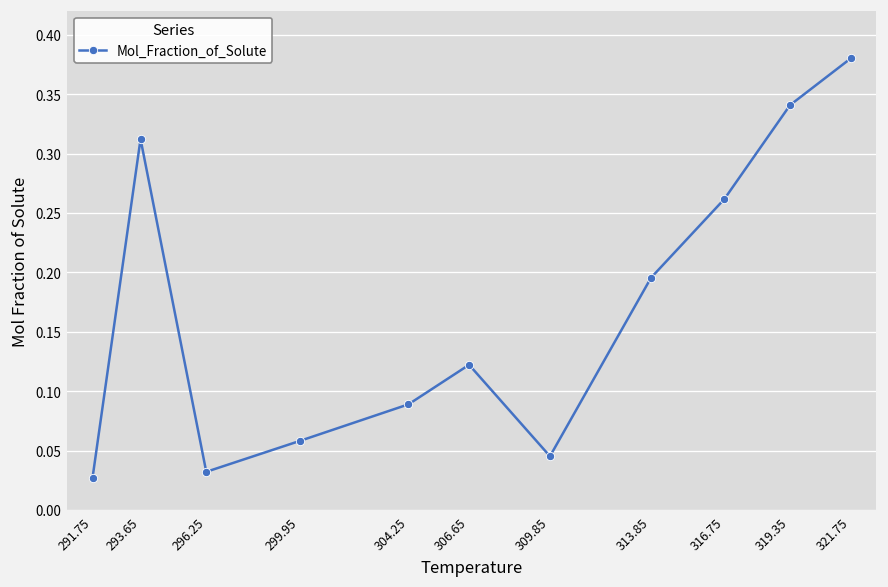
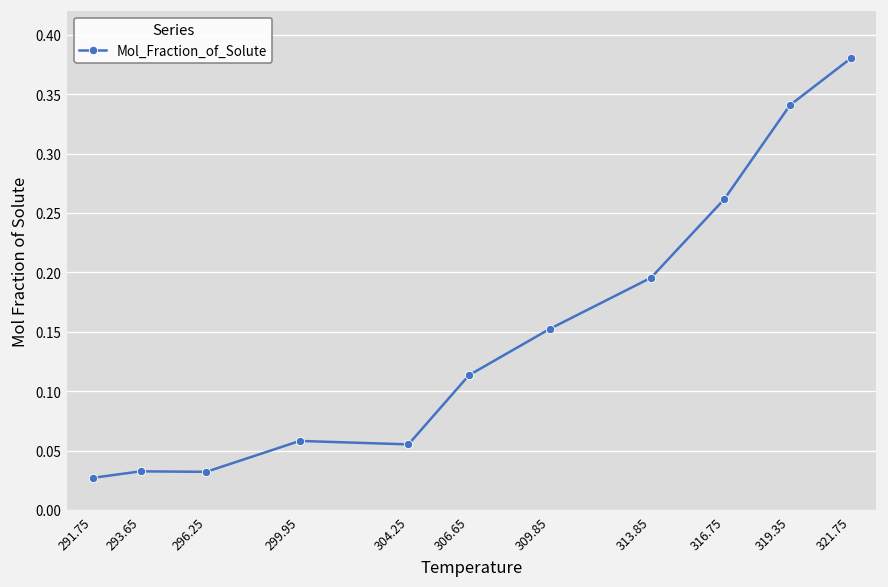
293.65: 0.31 -> 0.03
304.25: 0.09 -> 0.06
306.65: 0.12 -> 0.11
309.85: 0.05 -> 0.15
